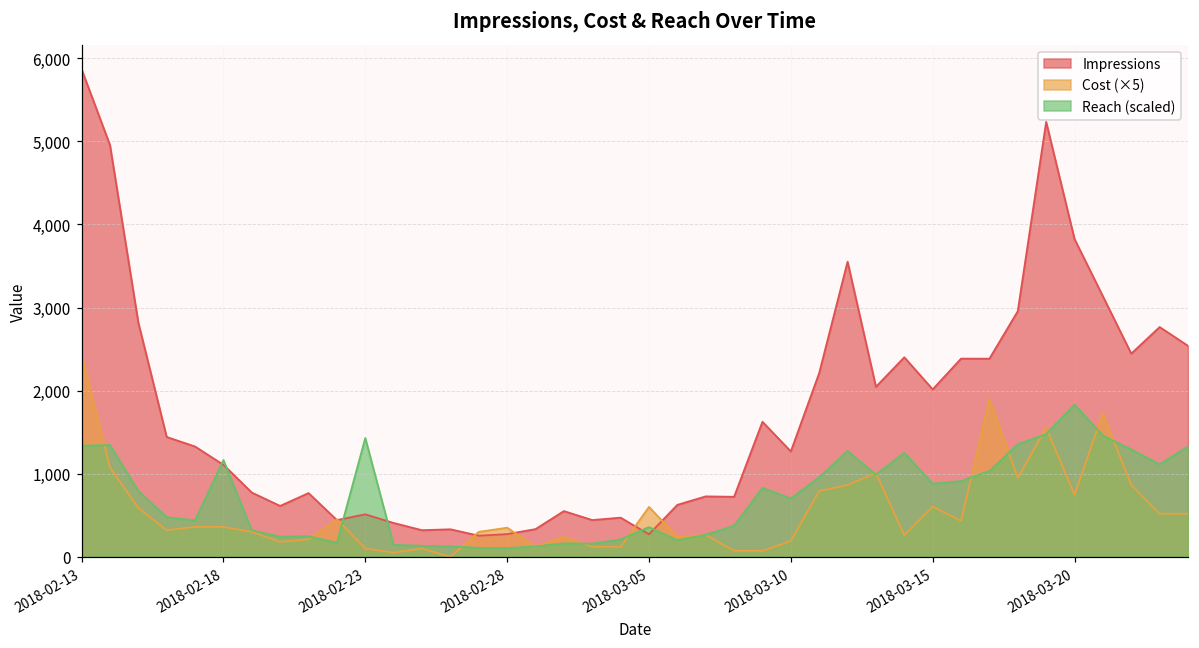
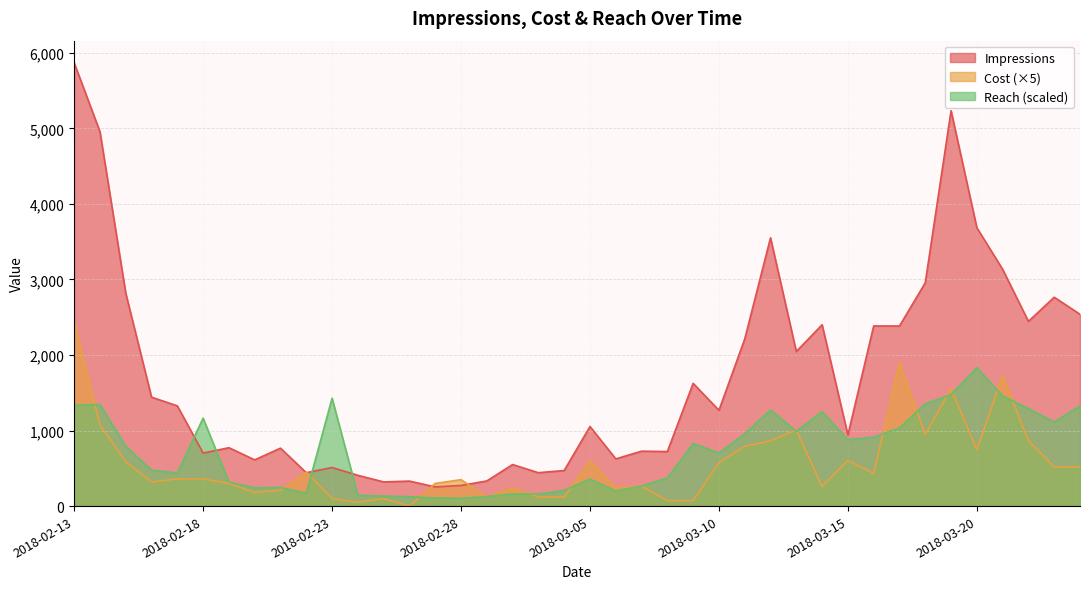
Impressions, 2018-02-18: 1,100 -> 700
Impressions, 2018-03-05: 300 -> 1,100
Cost (×5), 2018-03-10: 200 -> 600
Impressions, 2018-03-15: 2,000 -> 900
Impressions, 2018-03-20: 3,800 -> 3,700
